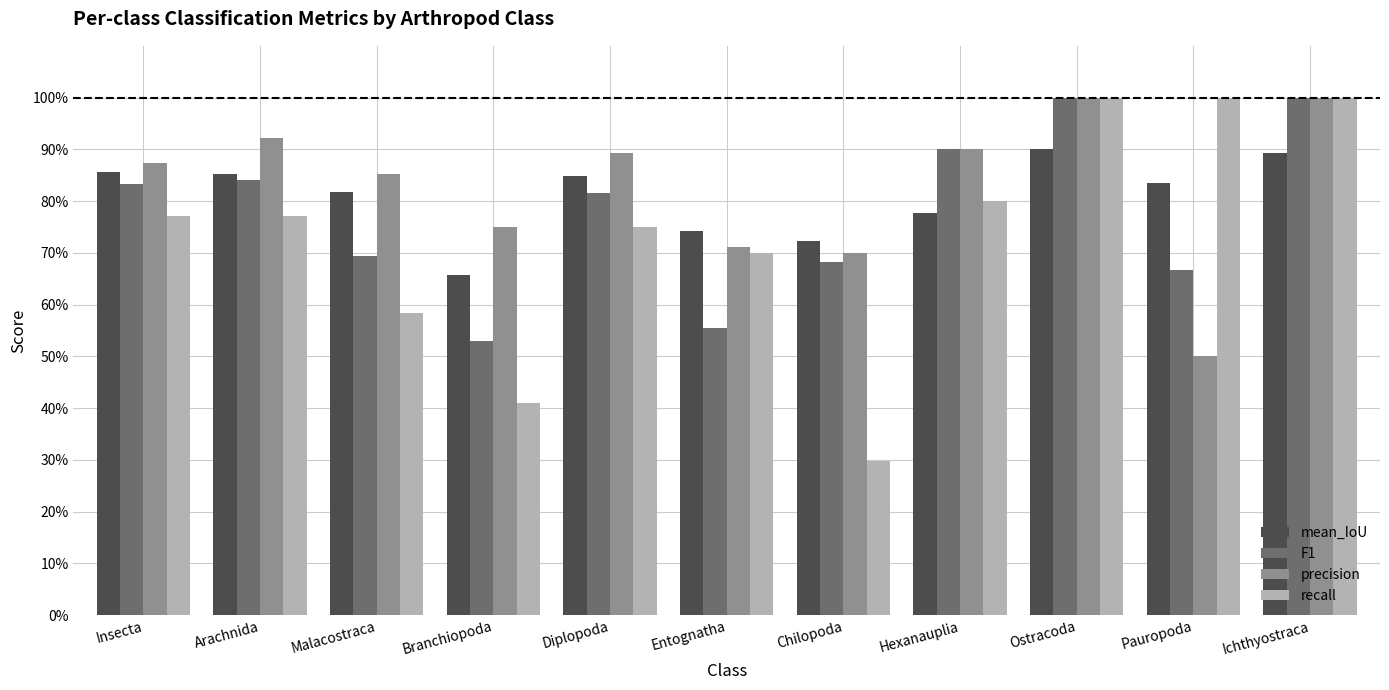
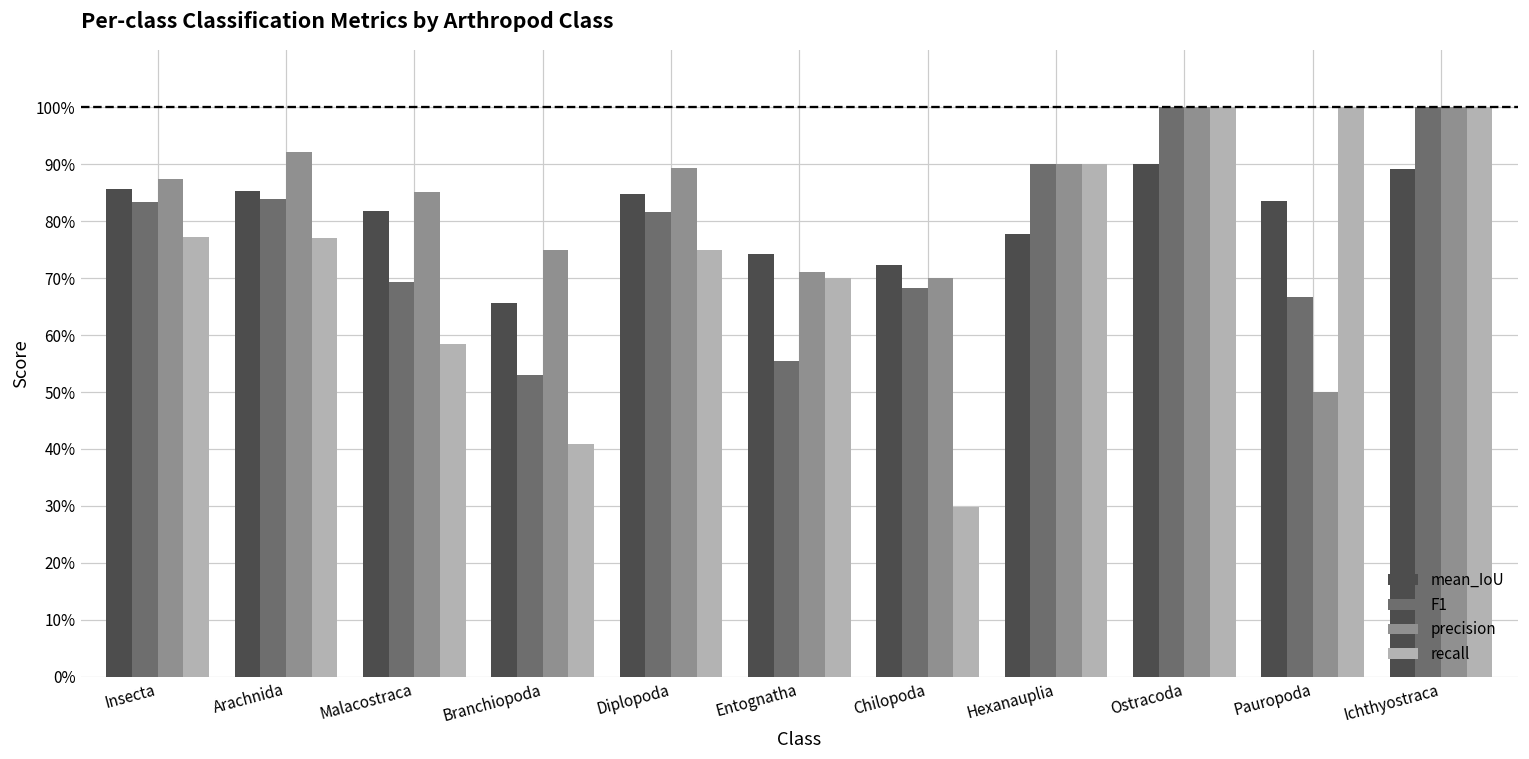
recall, Hexanauplia: 80% -> 90%
